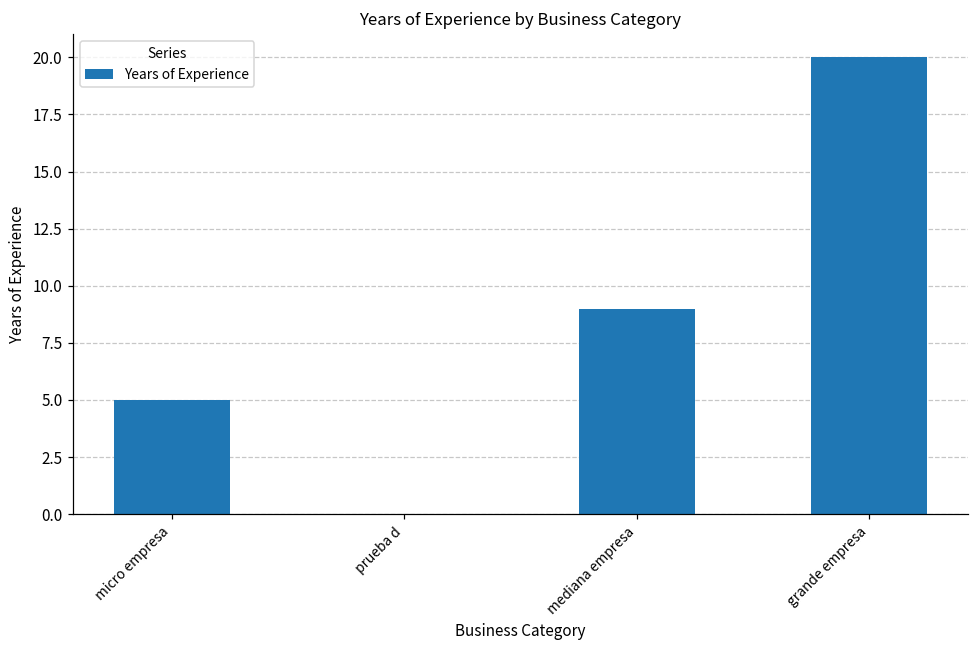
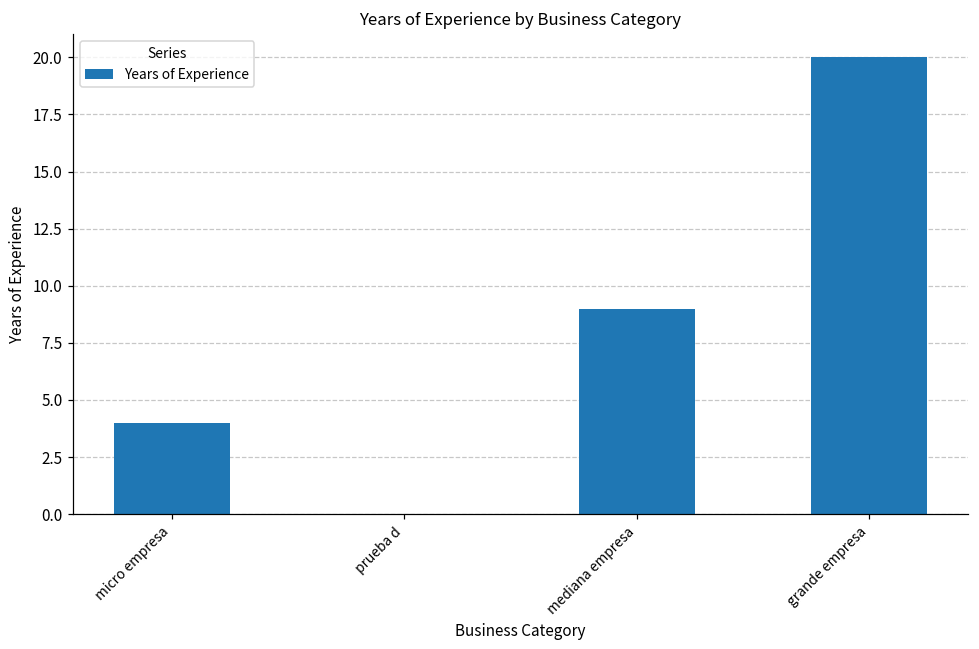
micro empresa: 5 -> 4
